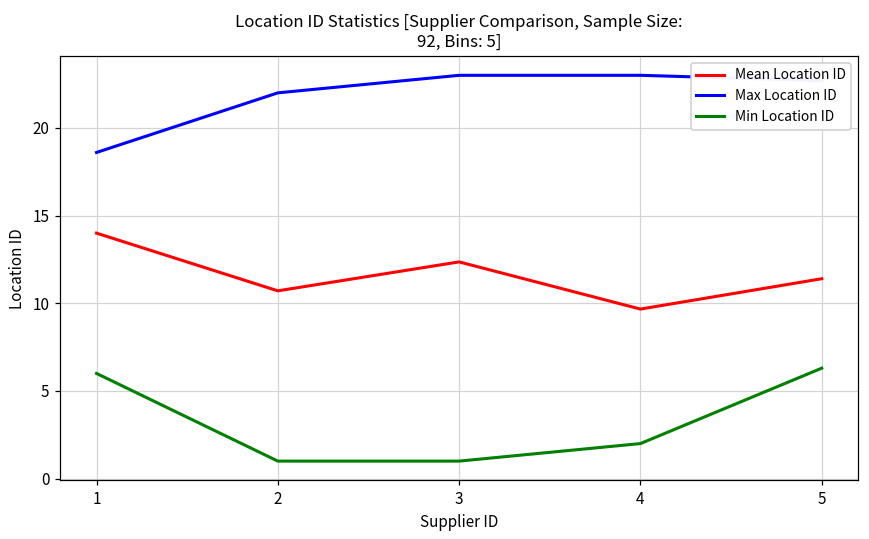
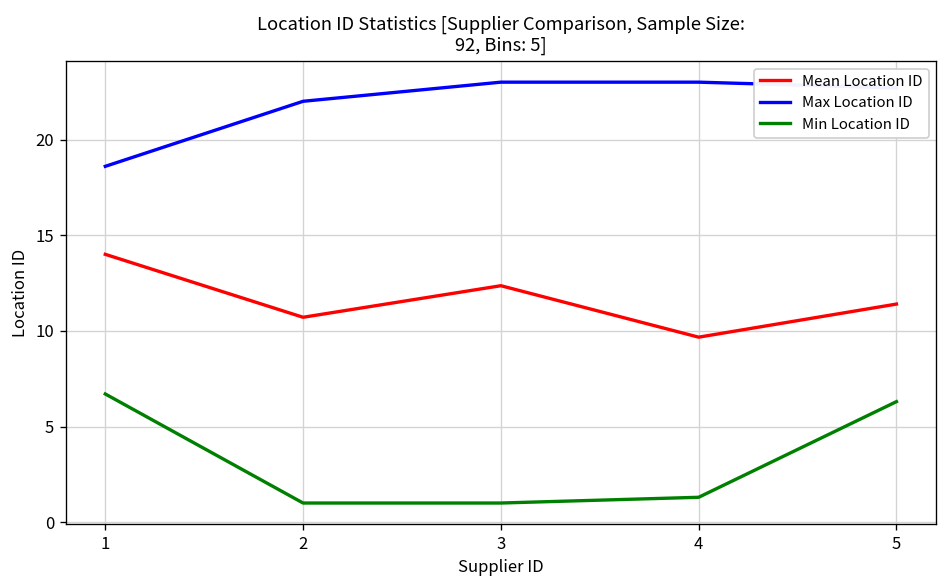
Min Location ID, 1: 6.0 -> 6.7
Min Location ID, 4: 2.0 -> 1.3
